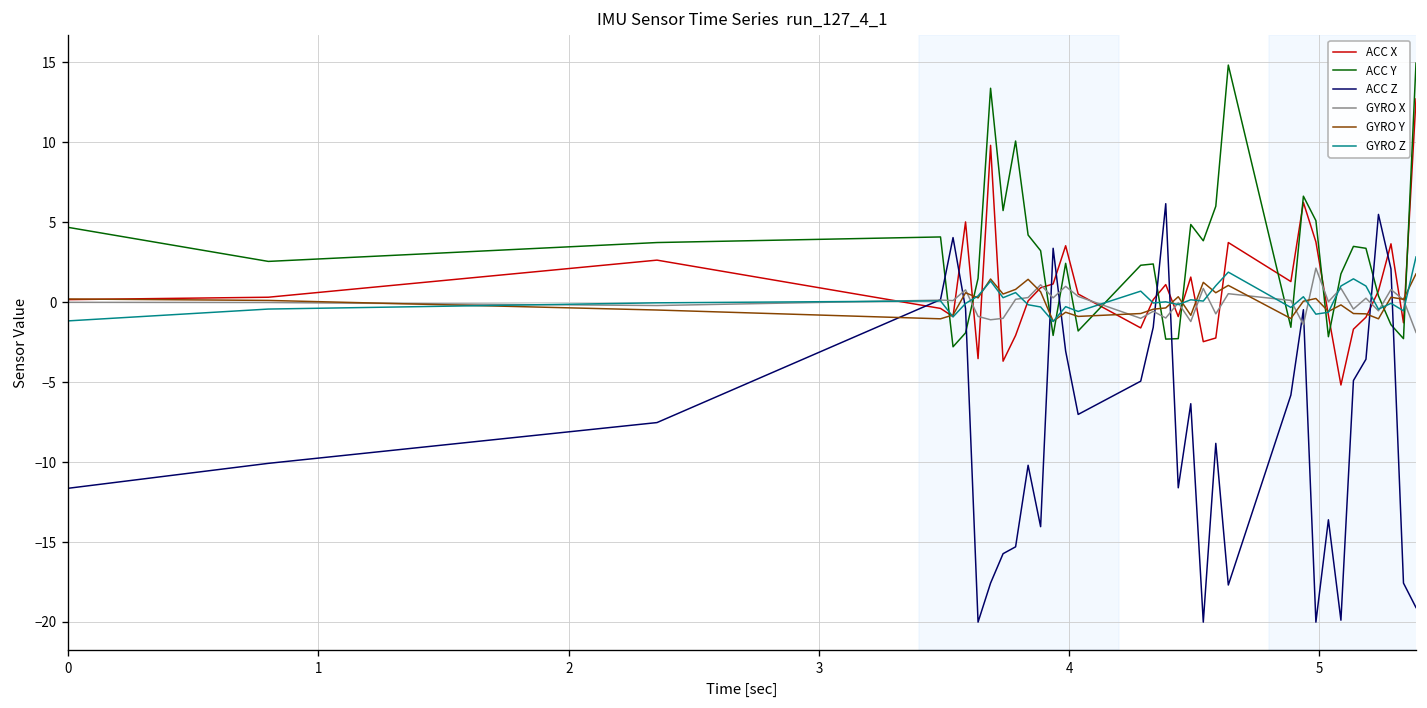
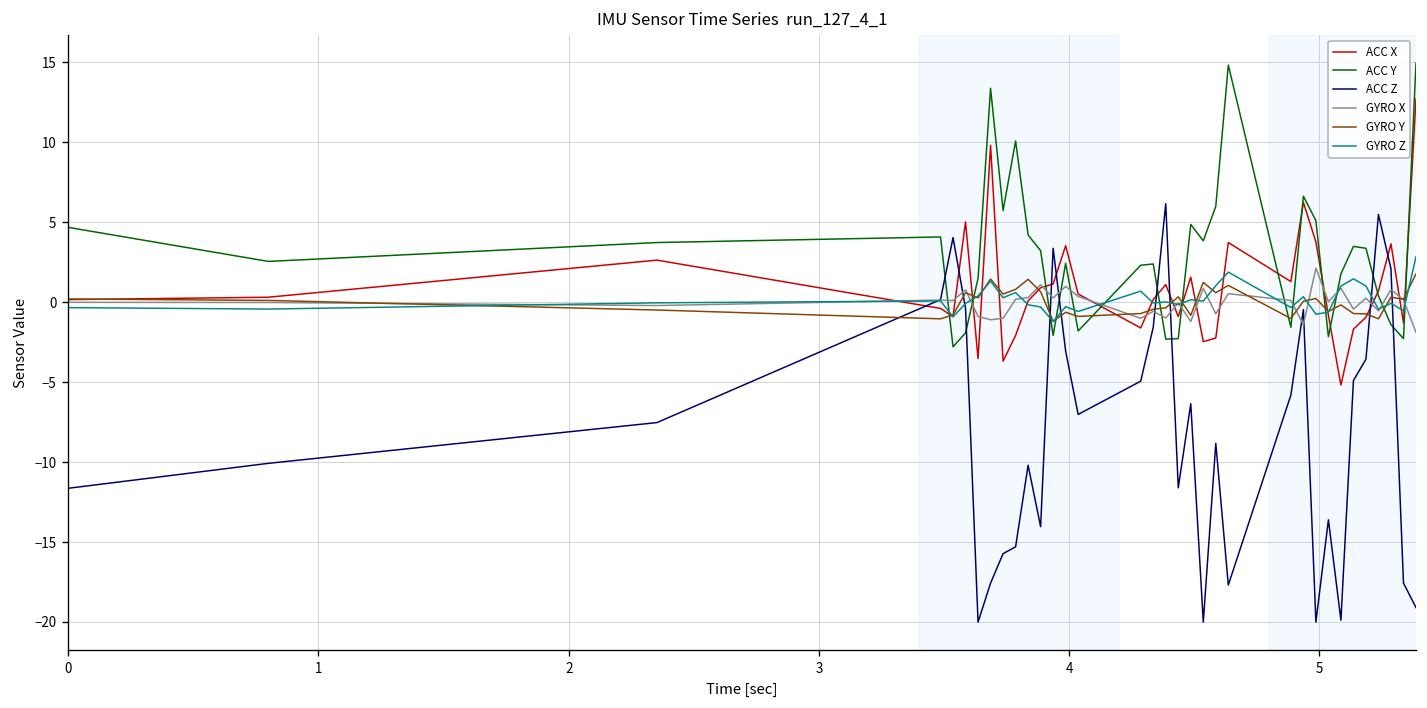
GYRO Z, 0: -1.2 -> -0.3
